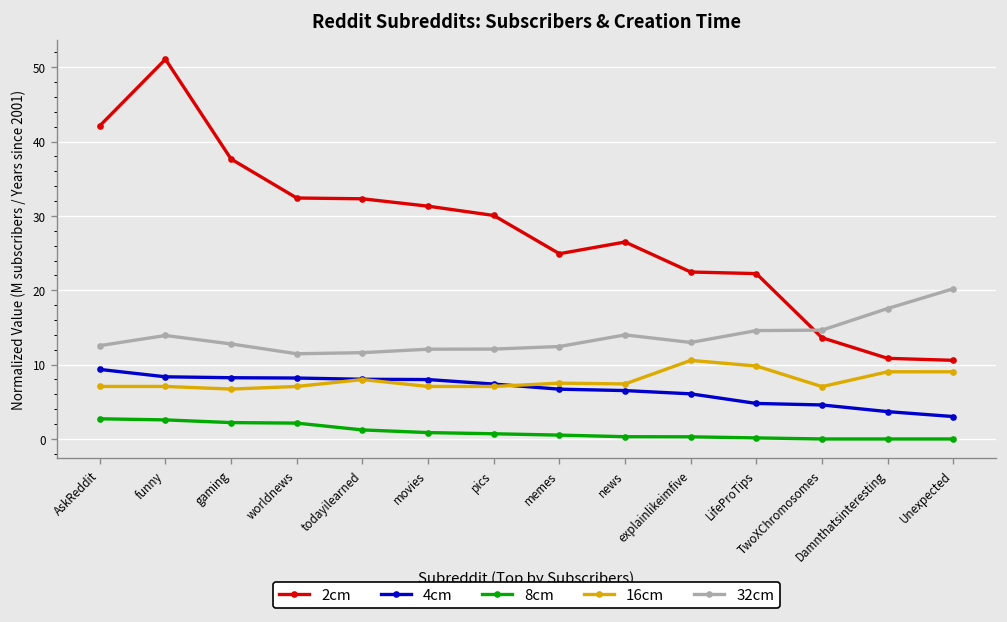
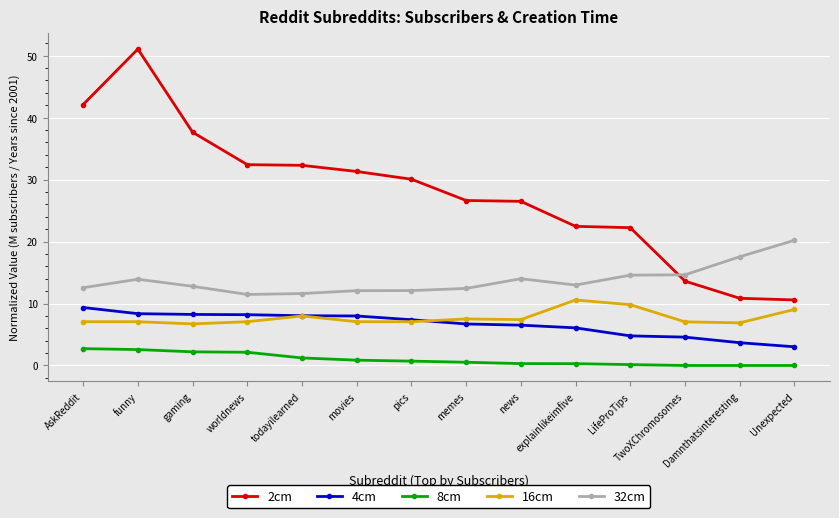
2cm, memes: 25 -> 27
16cm, Damnthatsinteresting: 9 -> 7
